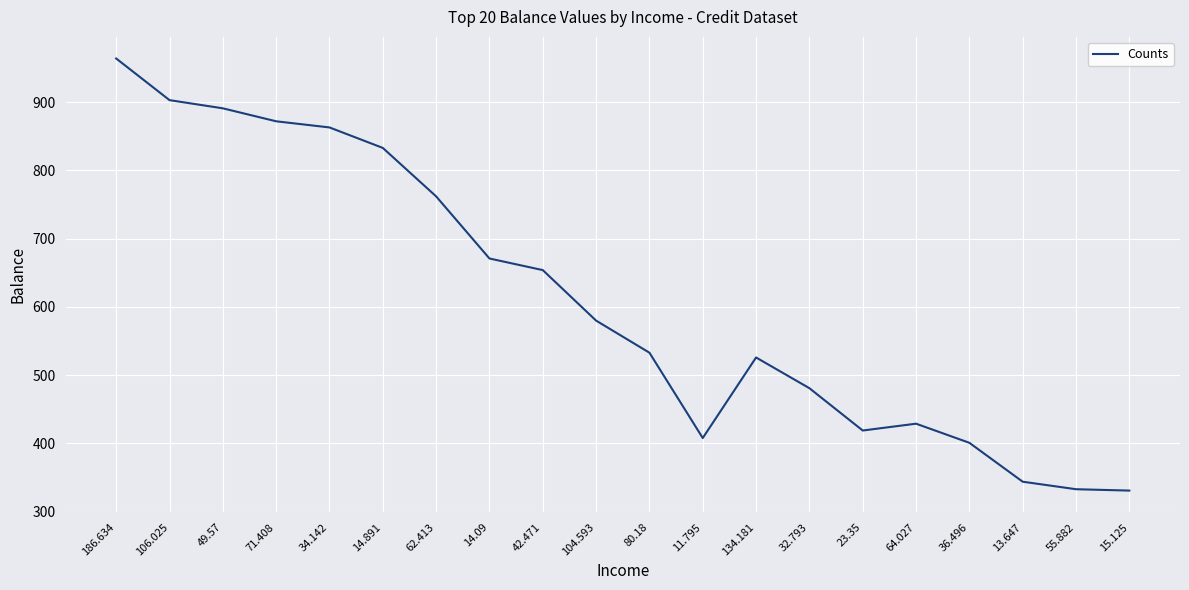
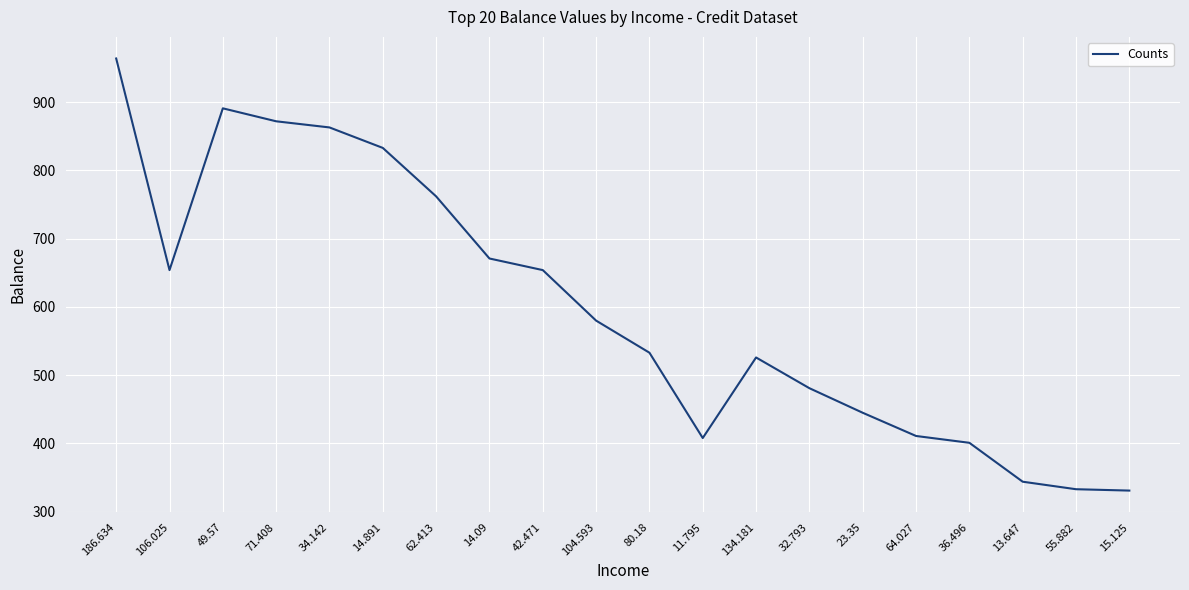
106.025: 900 -> 650
23.35: 420 -> 450
64.027: 430 -> 410
